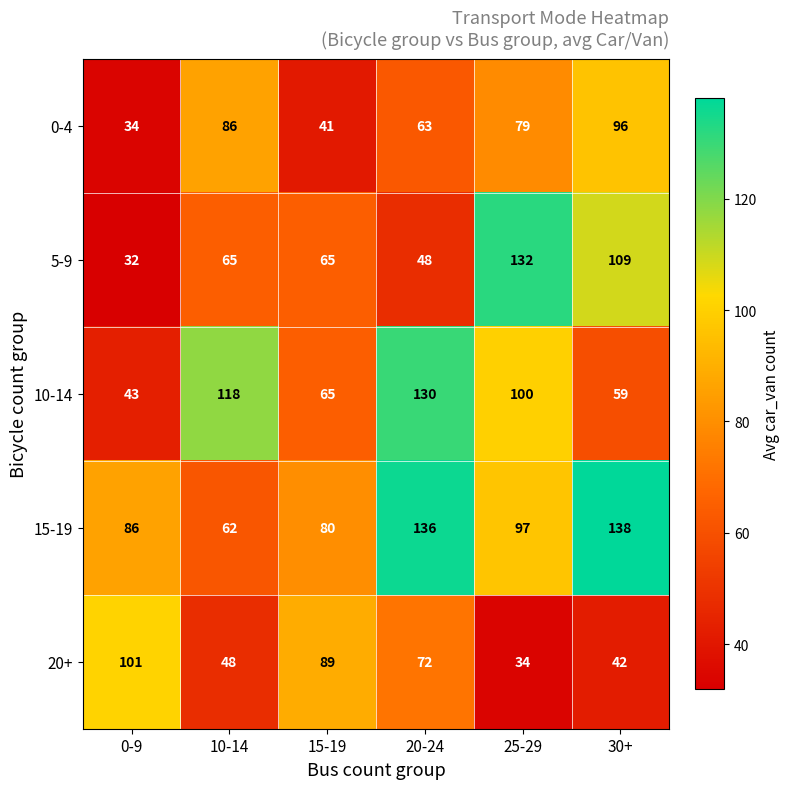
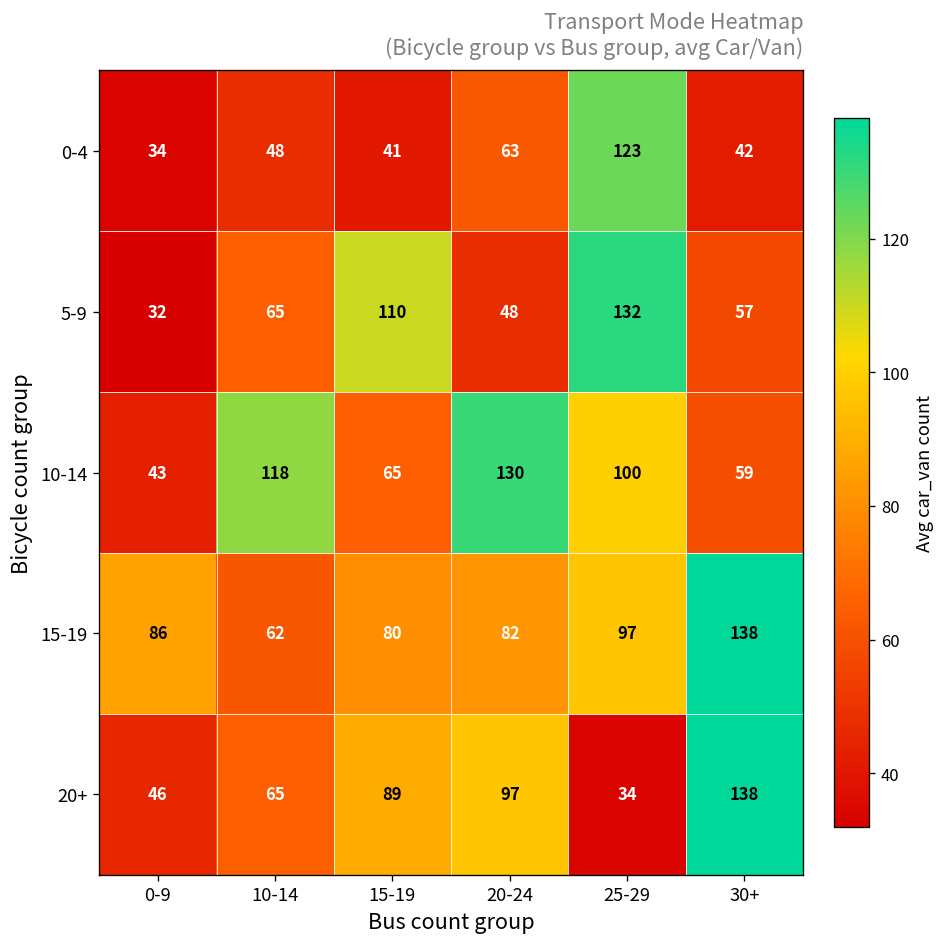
0-4, 10-14: 86 -> 48
0-4, 25-29: 79 -> 123
0-4, 30+: 96 -> 42
5-9, 15-19: 65 -> 110
5-9, 30+: 109 -> 57
15-19, 20-24: 136 -> 82
20+, 0-9: 101 -> 46
20+, 10-14: 48 -> 65
20+, 20-24: 72 -> 97
20+, 30+: 42 -> 138
